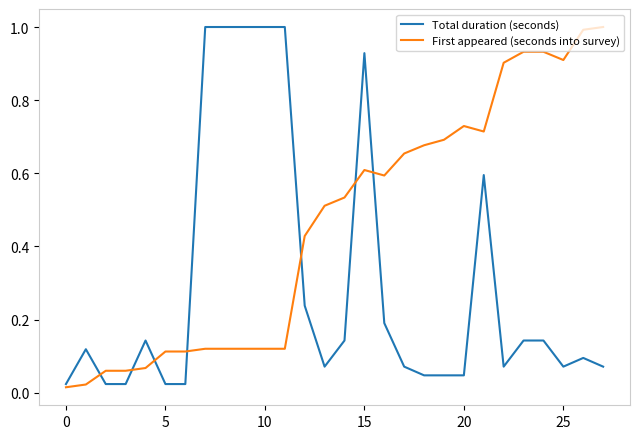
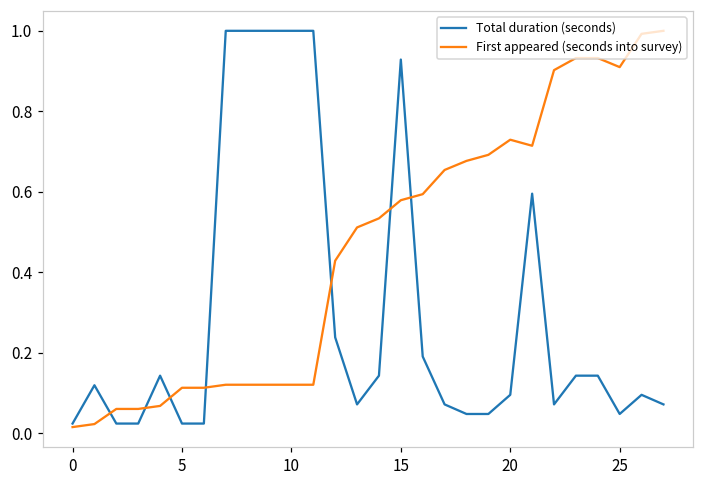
First appeared (seconds into survey), 15: 0.61 -> 0.58
Total duration (seconds), 20: 0.05 -> 0.10
Total duration (seconds), 25: 0.07 -> 0.05
